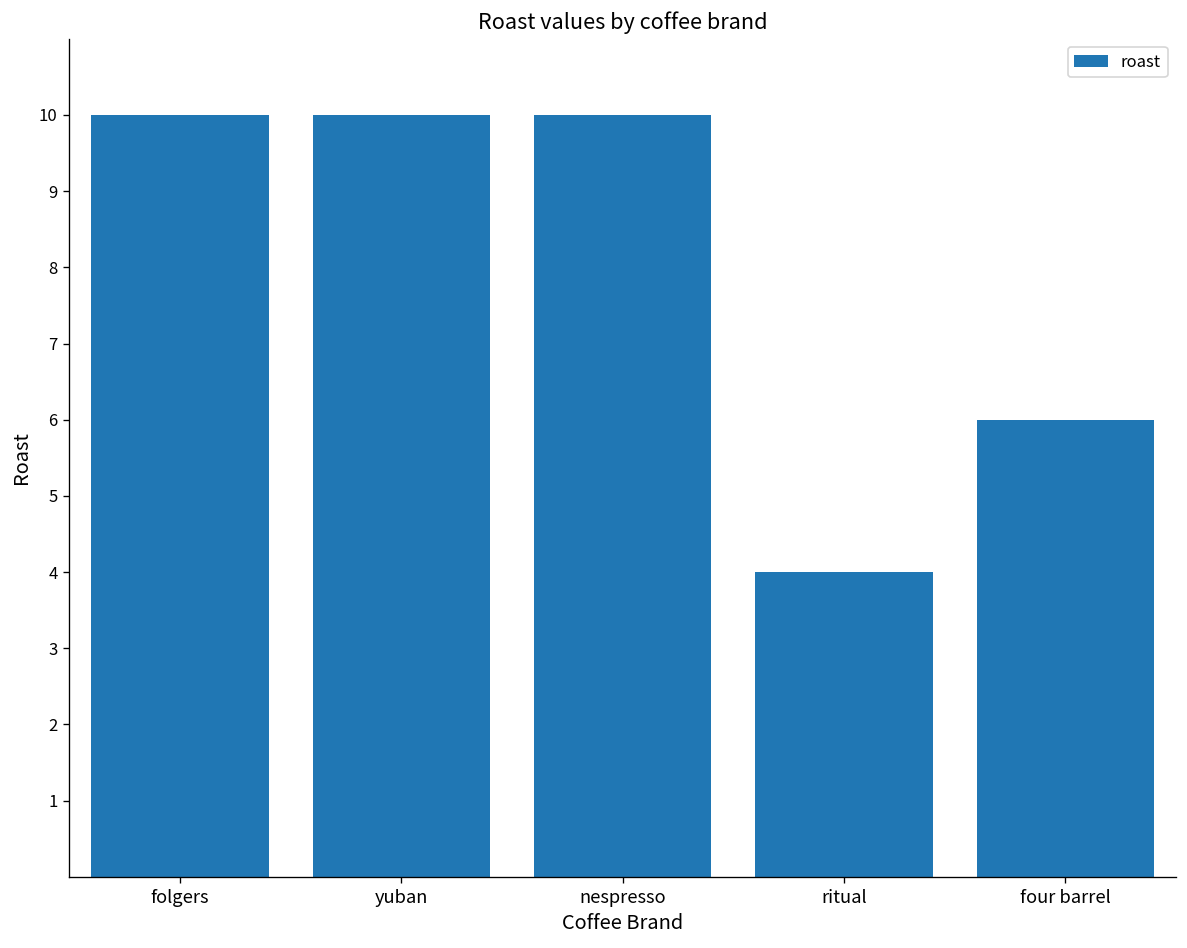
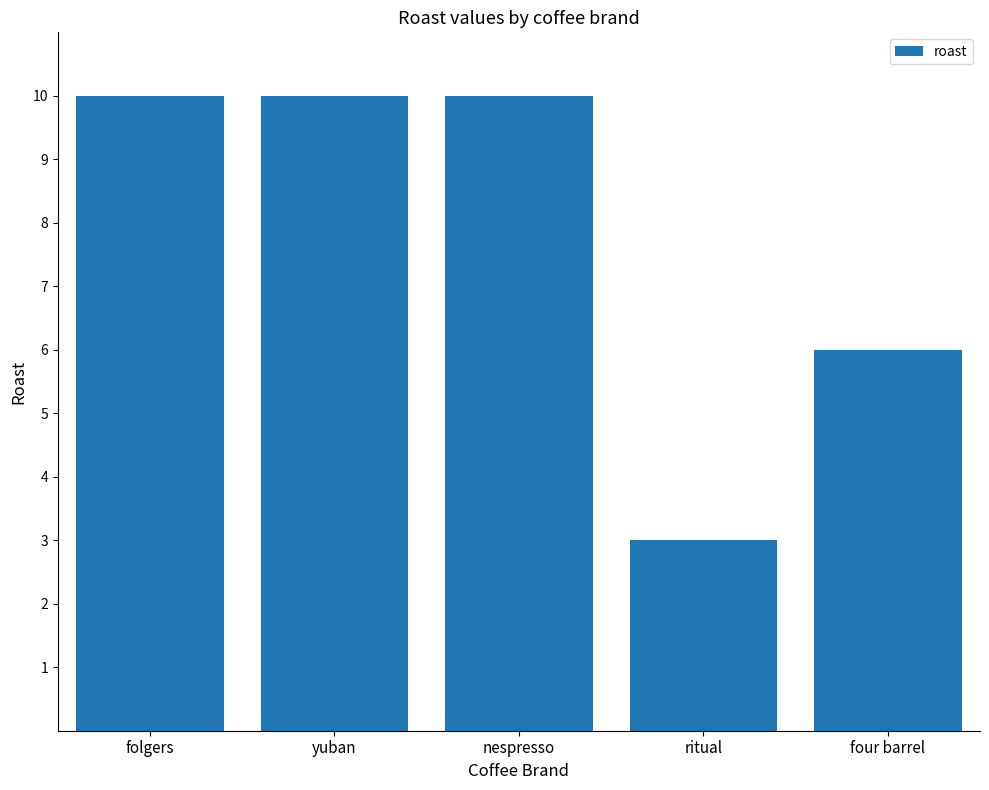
ritual: 4 -> 3
